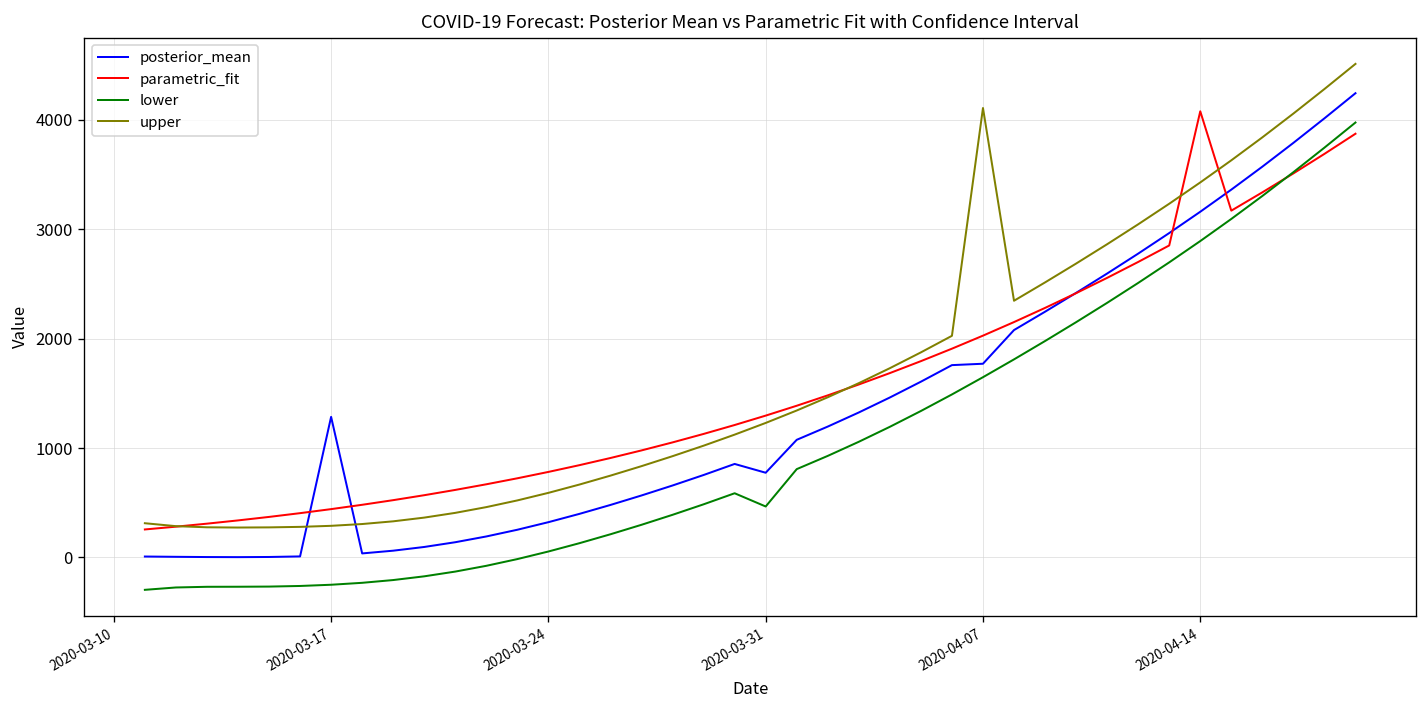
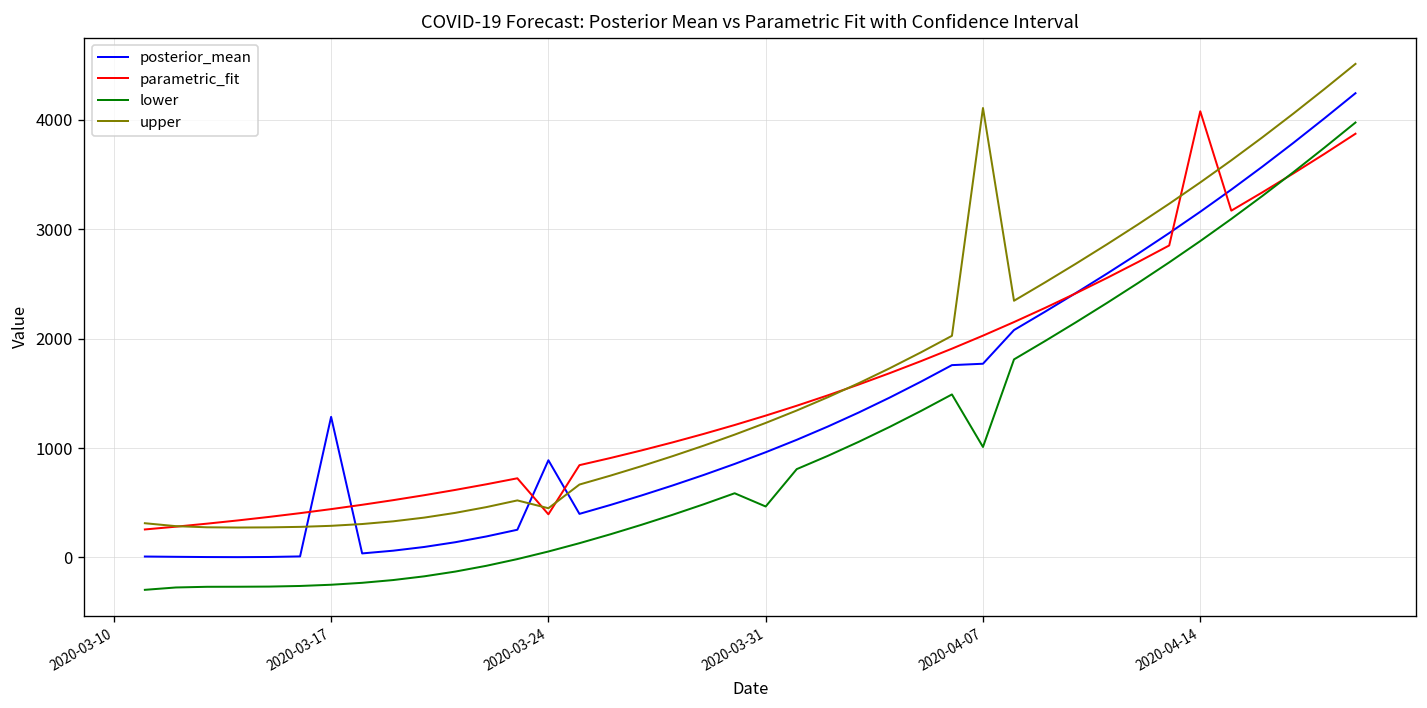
posterior_mean, 2020-03-24: 300 -> 900
parametric_fit, 2020-03-24: 800 -> 400
upper, 2020-03-24: 600 -> 400
posterior_mean, 2020-03-31: 800 -> 1000
lower, 2020-04-07: 1600 -> 1000
